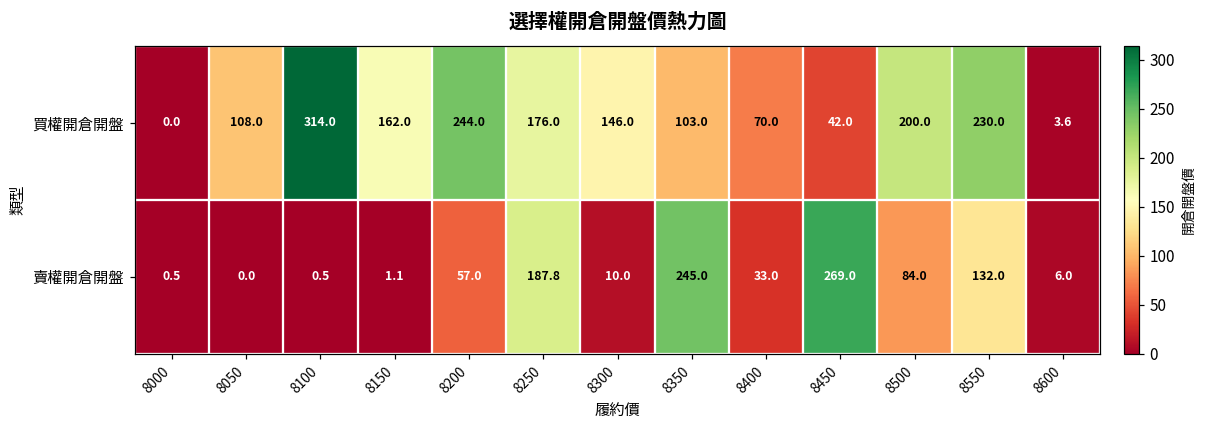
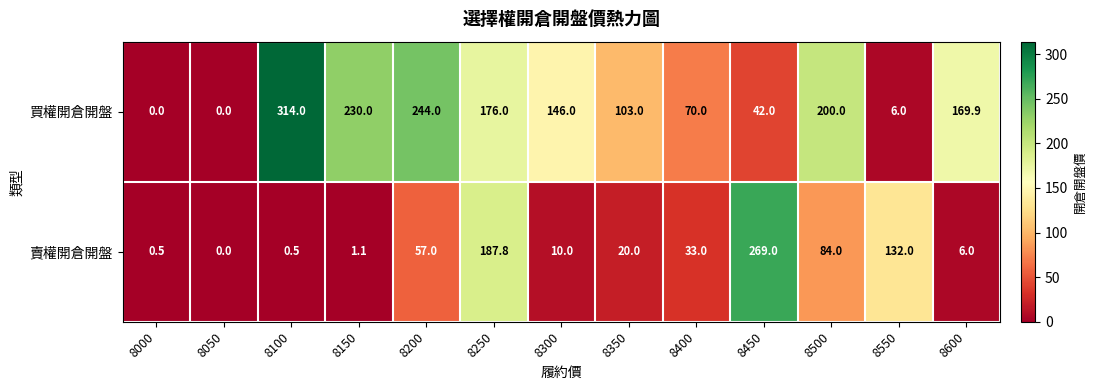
買權開倉開盤, 8050: 108.0 -> 0.0
買權開倉開盤, 8150: 162.0 -> 230.0
買權開倉開盤, 8550: 230.0 -> 6.0
買權開倉開盤, 8600: 3.6 -> 169.9
賣權開倉開盤, 8350: 245.0 -> 20.0
